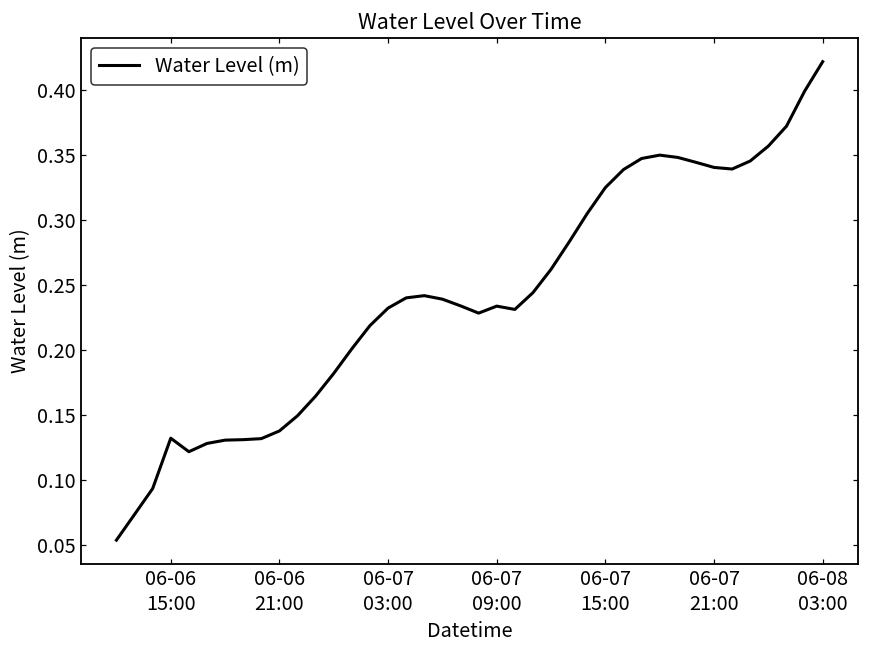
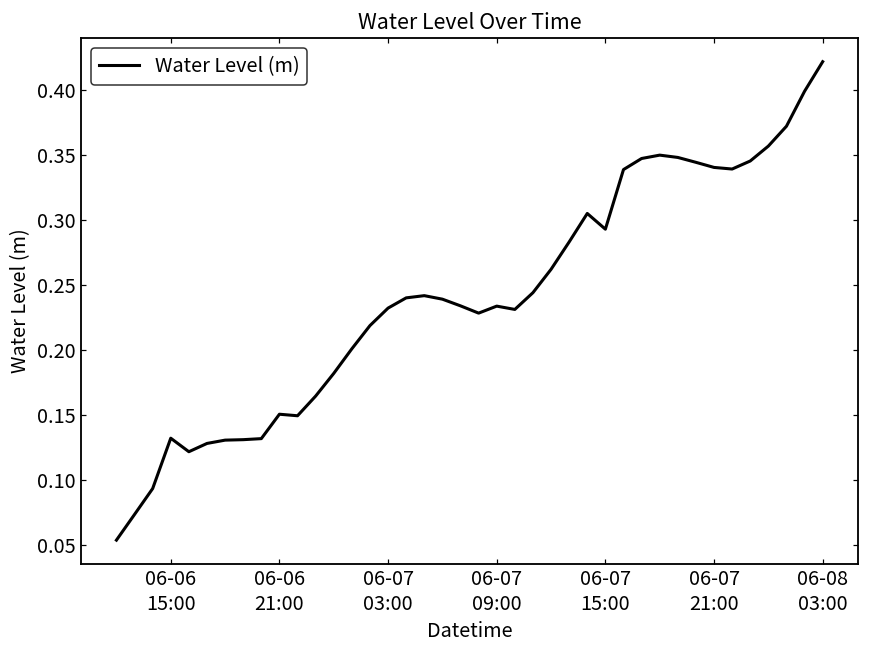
06-06 21:00: 0.138 -> 0.151
06-07 15:00: 0.325 -> 0.293
